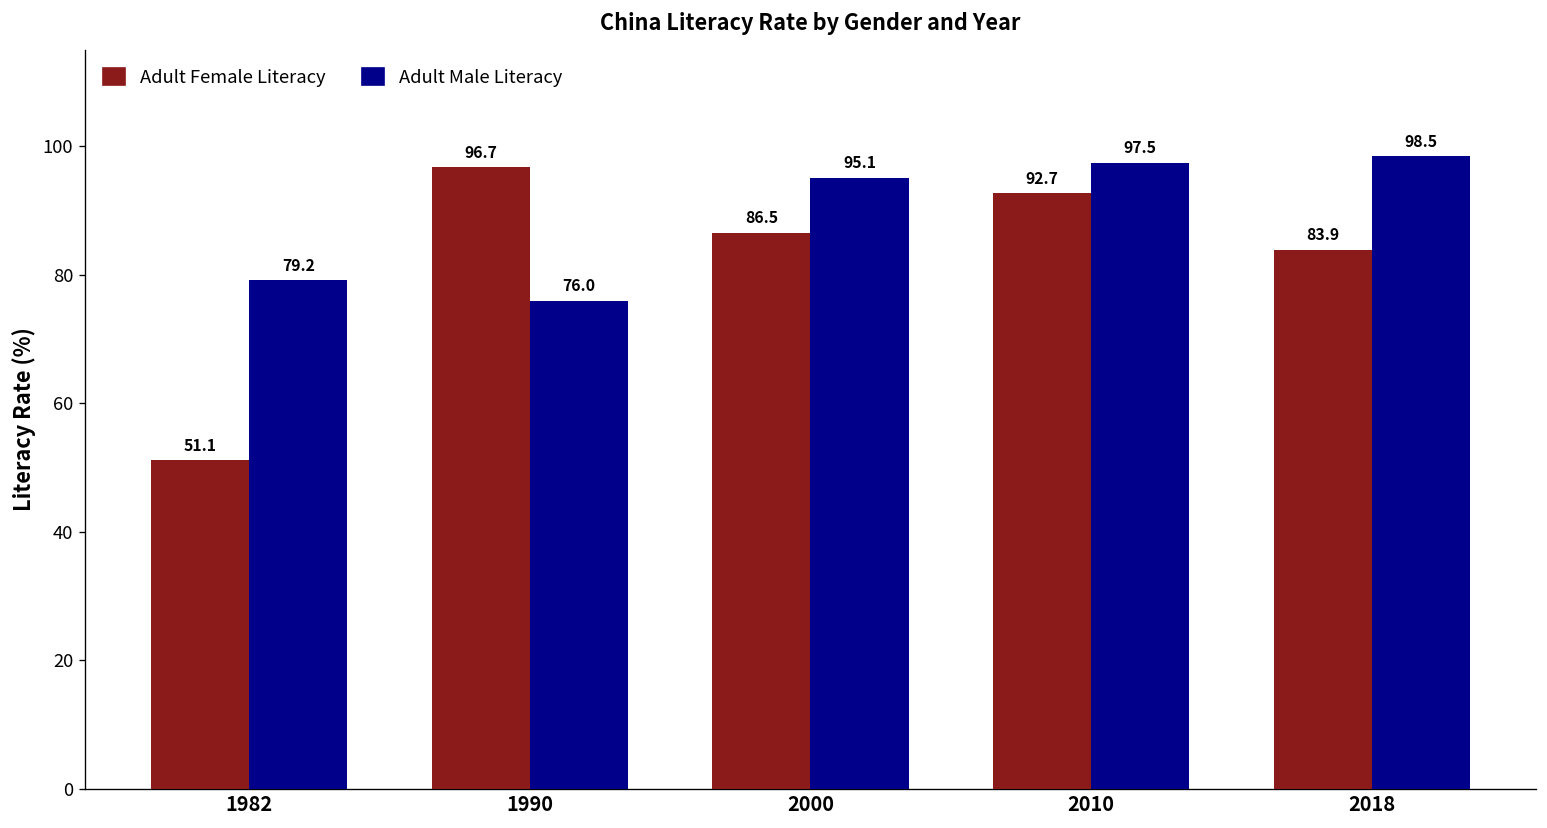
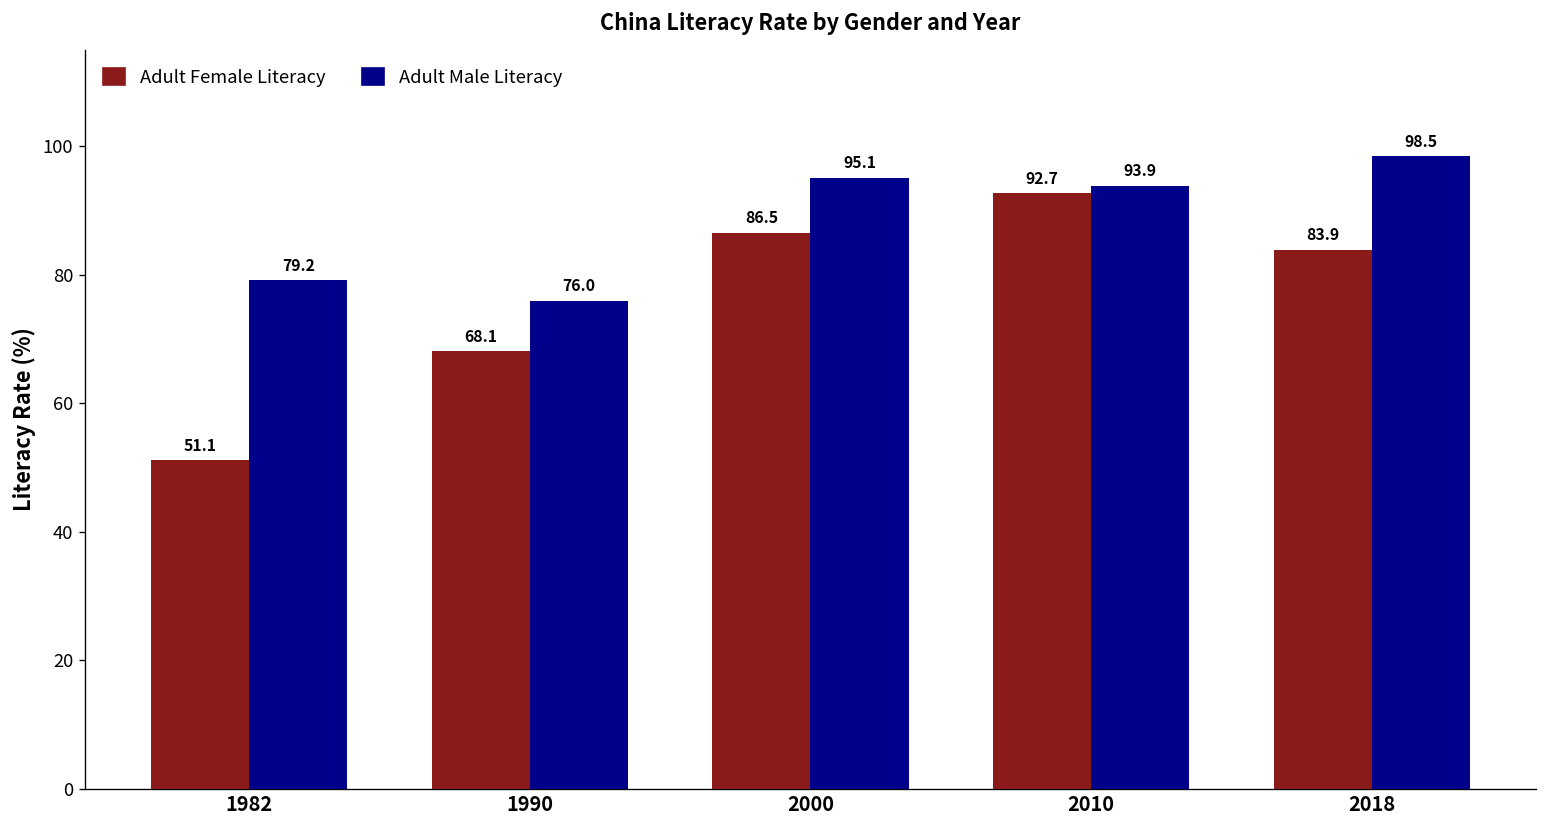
Adult Female Literacy, 1990: 96.7 -> 68.1
Adult Male Literacy, 2010: 97.5 -> 93.9
